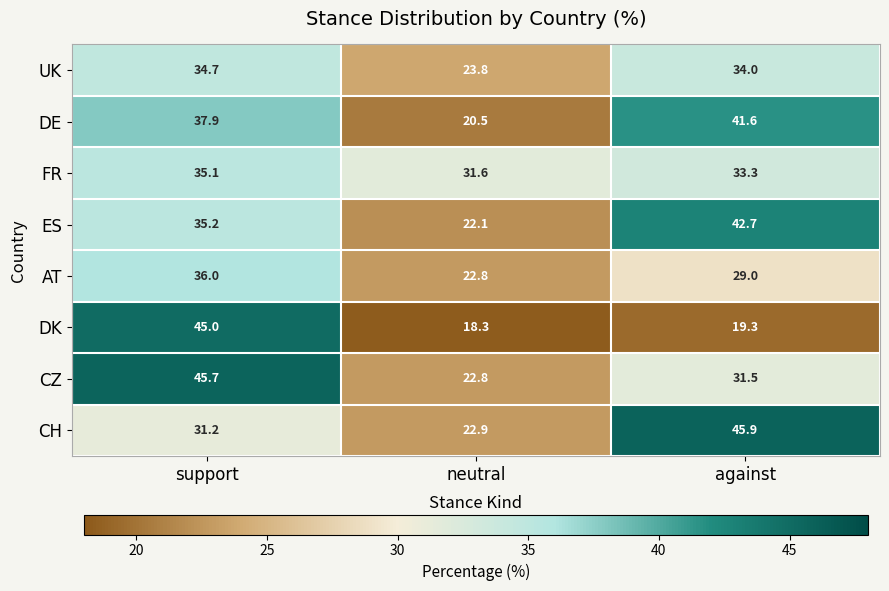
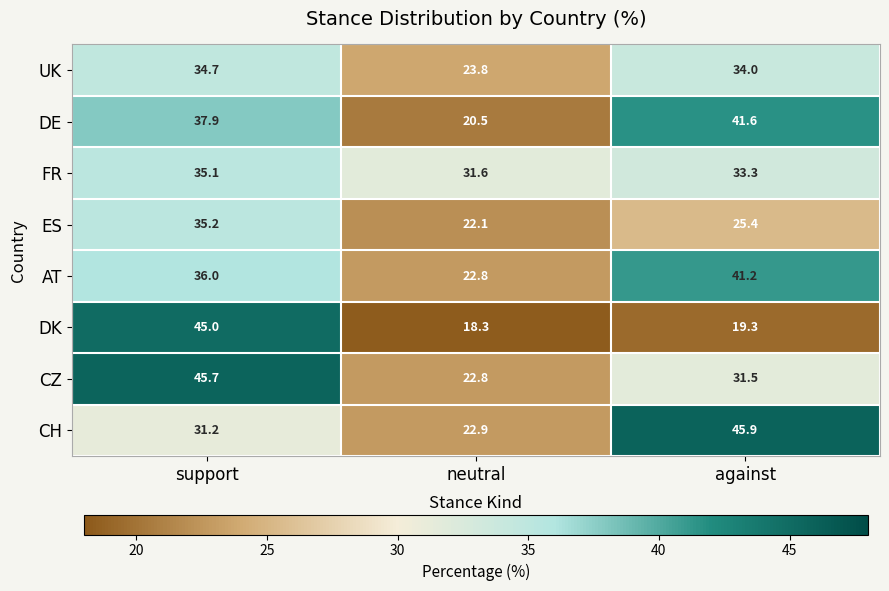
ES, against: 42.7 -> 25.4
AT, against: 29.0 -> 41.2
